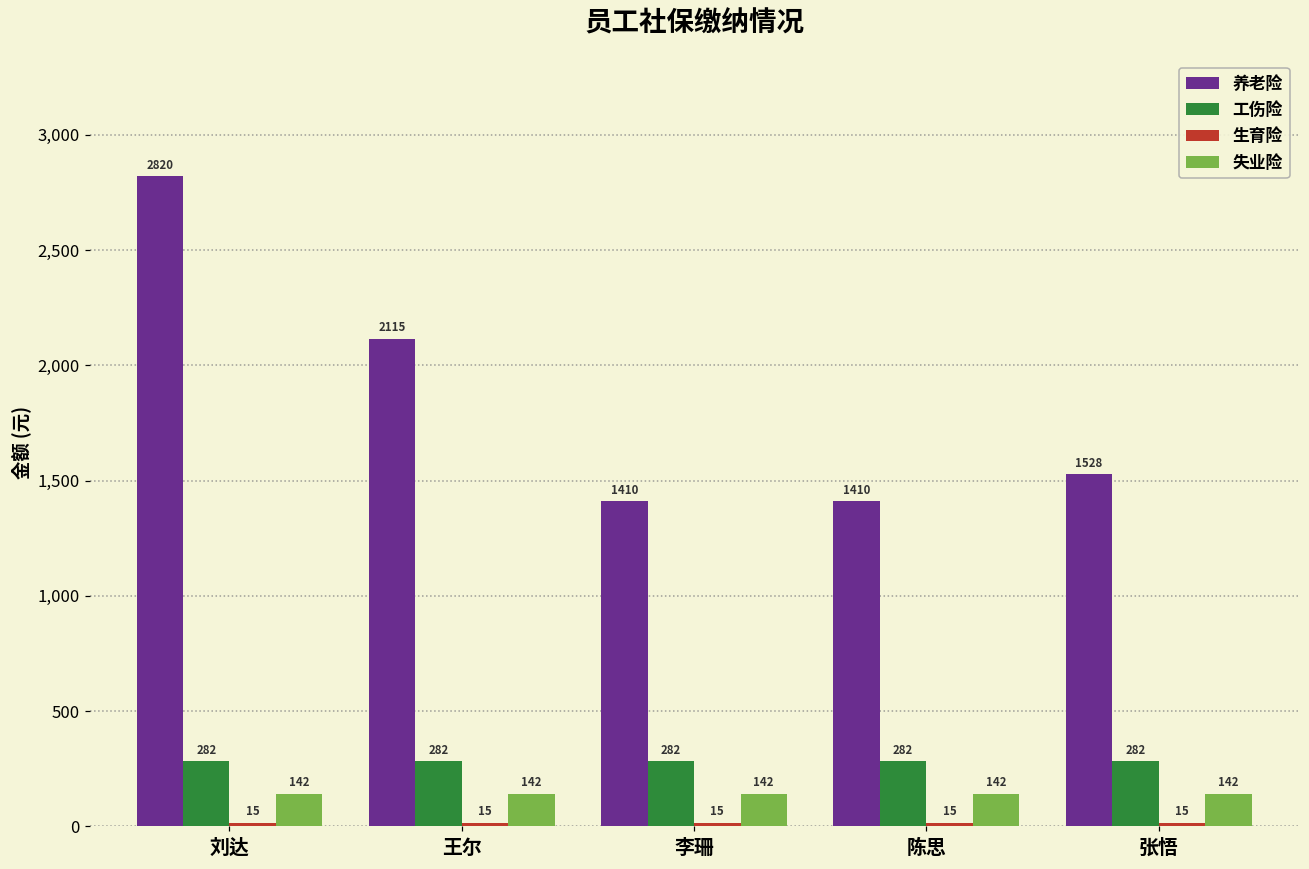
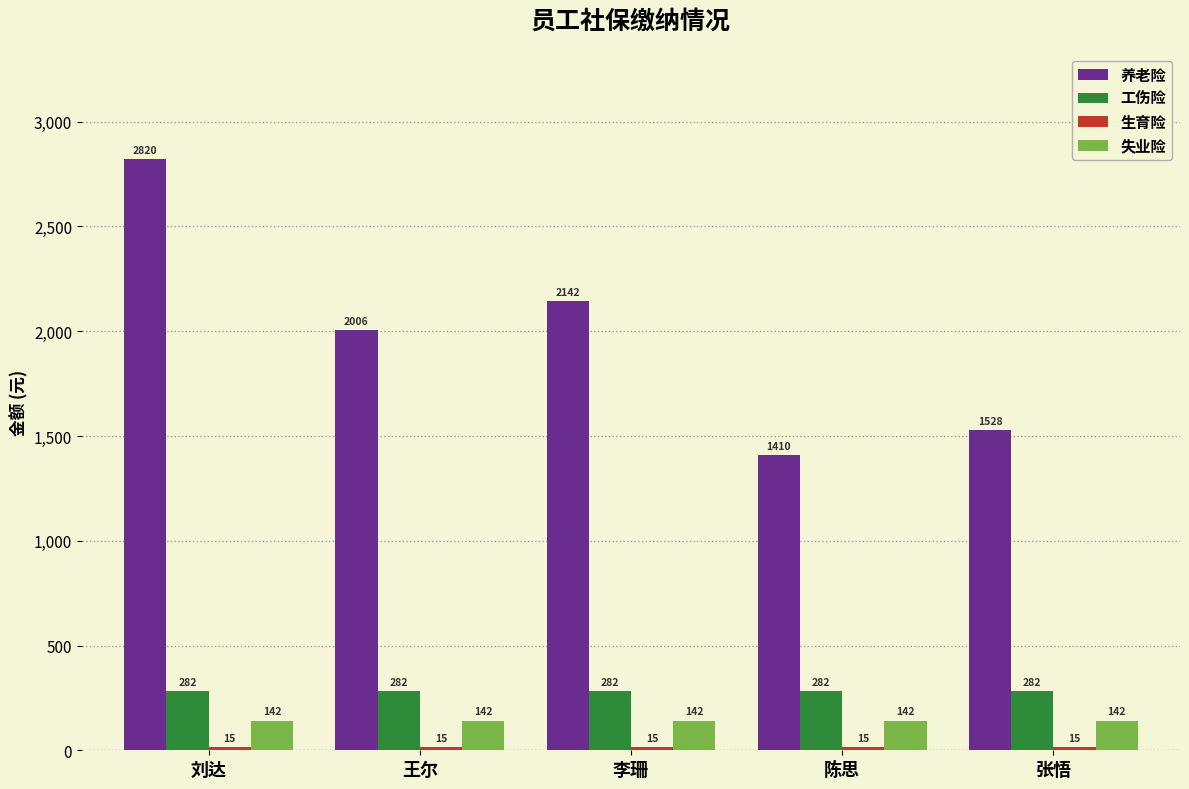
养老险, 王尔: 2115 -> 2006
养老险, 李珊: 1410 -> 2142
